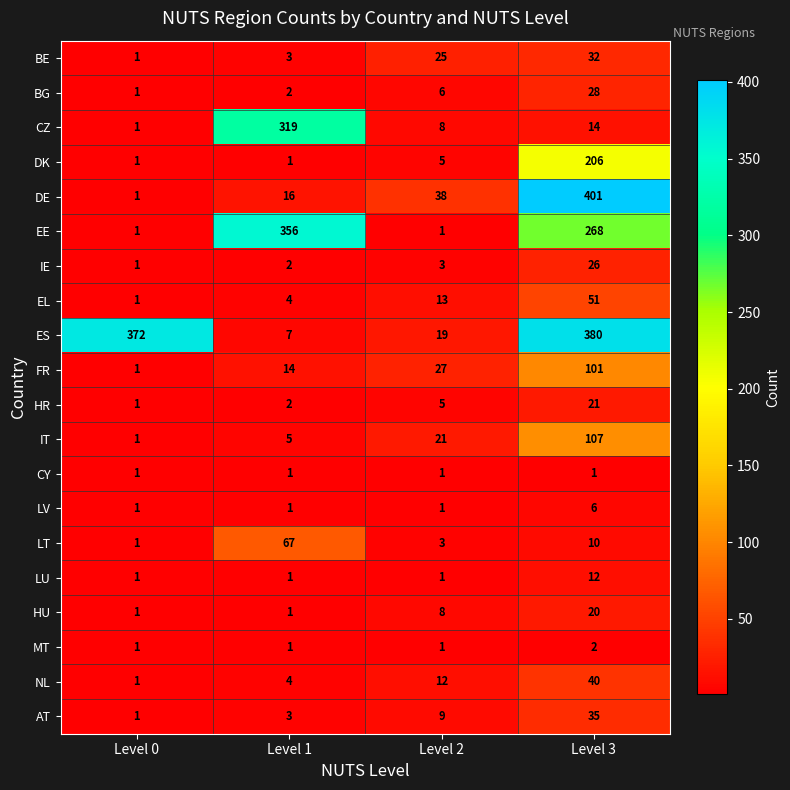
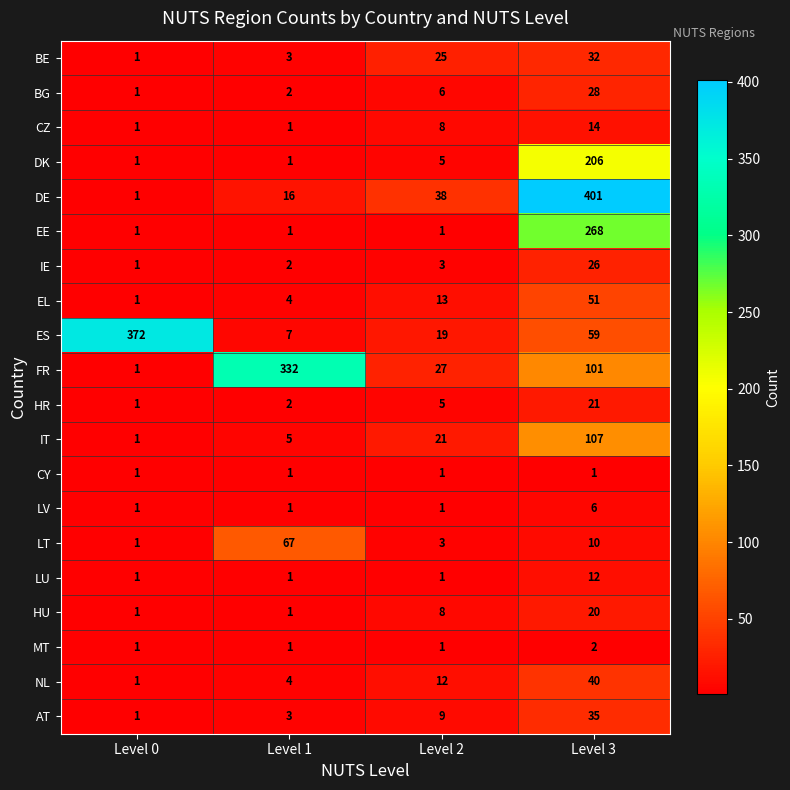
CZ, Level 1: 319 -> 1
EE, Level 1: 356 -> 1
ES, Level 3: 380 -> 59
FR, Level 1: 14 -> 332
